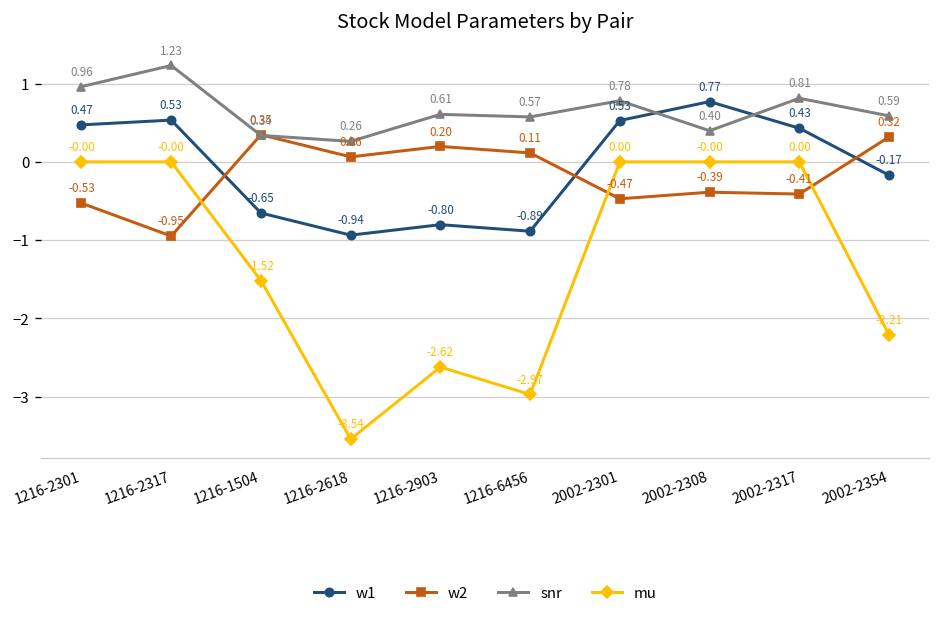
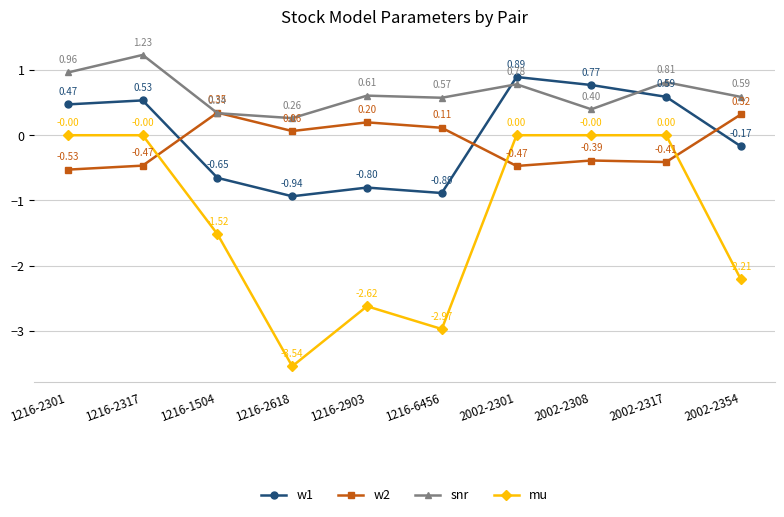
w2, 1216-2317: -0.95 -> -0.47
w1, 2002-2301: 0.53 -> 0.89
w1, 2002-2317: 0.43 -> 0.59
